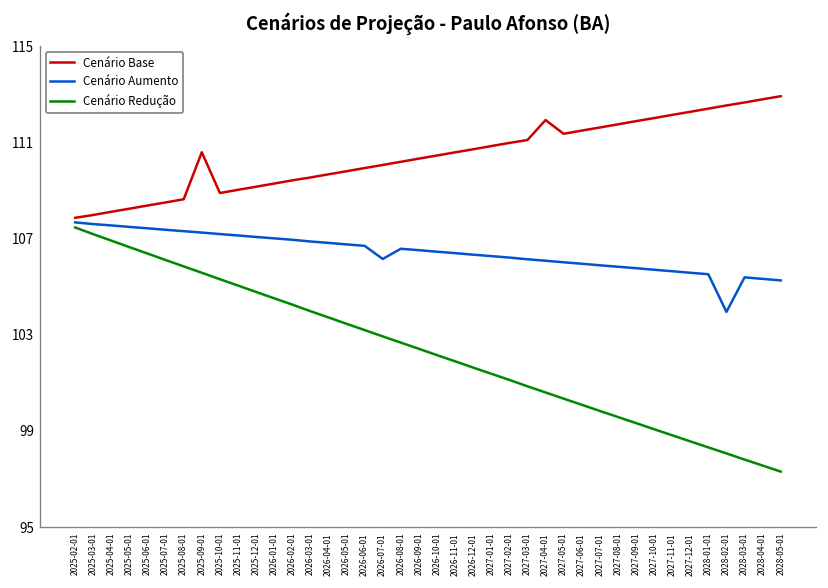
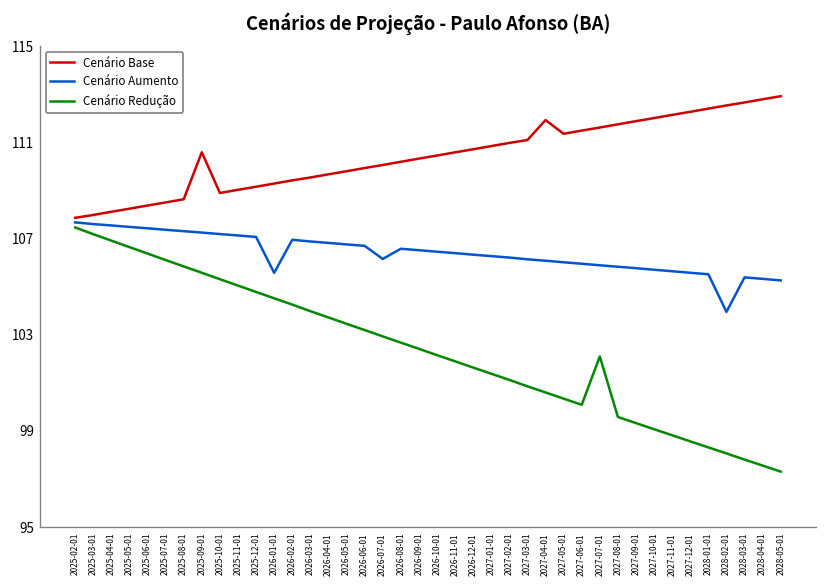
Cenário Aumento, 2026-01-01: 107.0 -> 105.6
Cenário Redução, 2027-07-01: 99.8 -> 102.1
